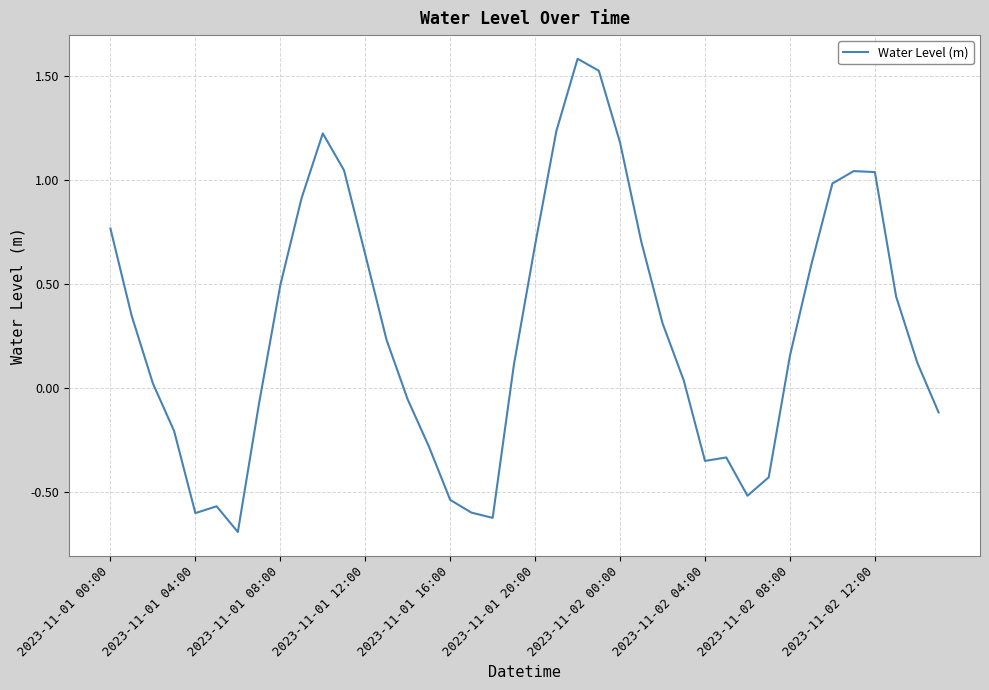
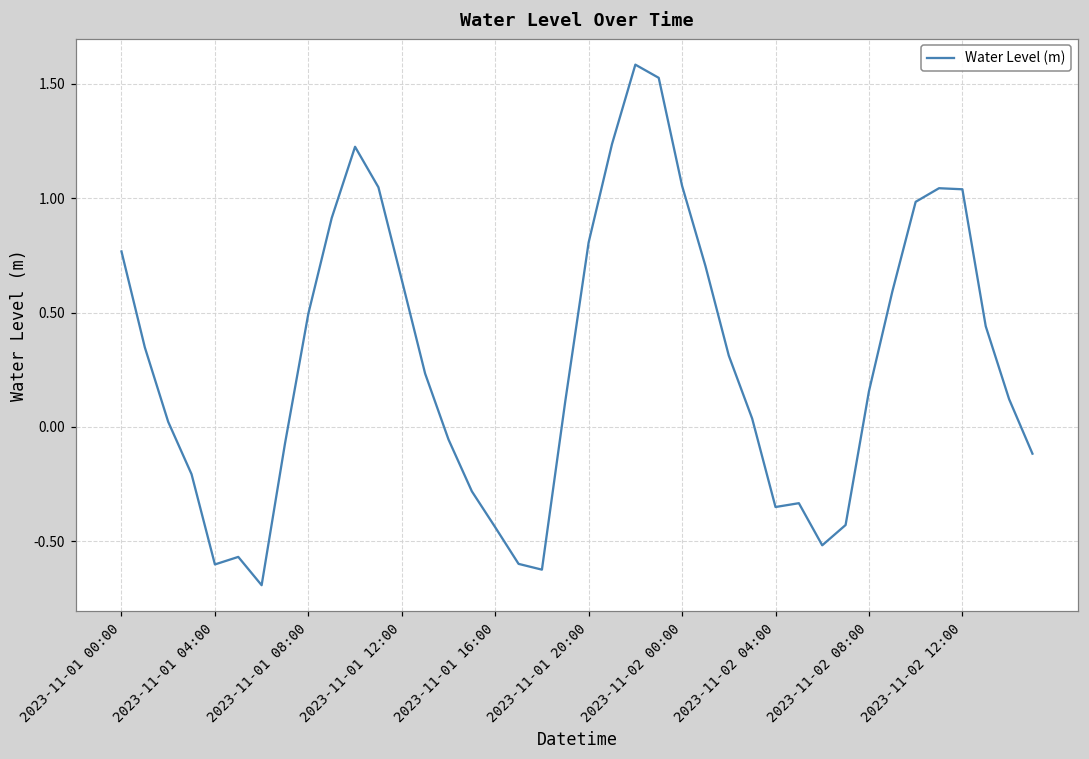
2023-11-01 16:00: -0.54 -> -0.44
2023-11-01 20:00: 0.69 -> 0.81
2023-11-02 00:00: 1.18 -> 1.05
